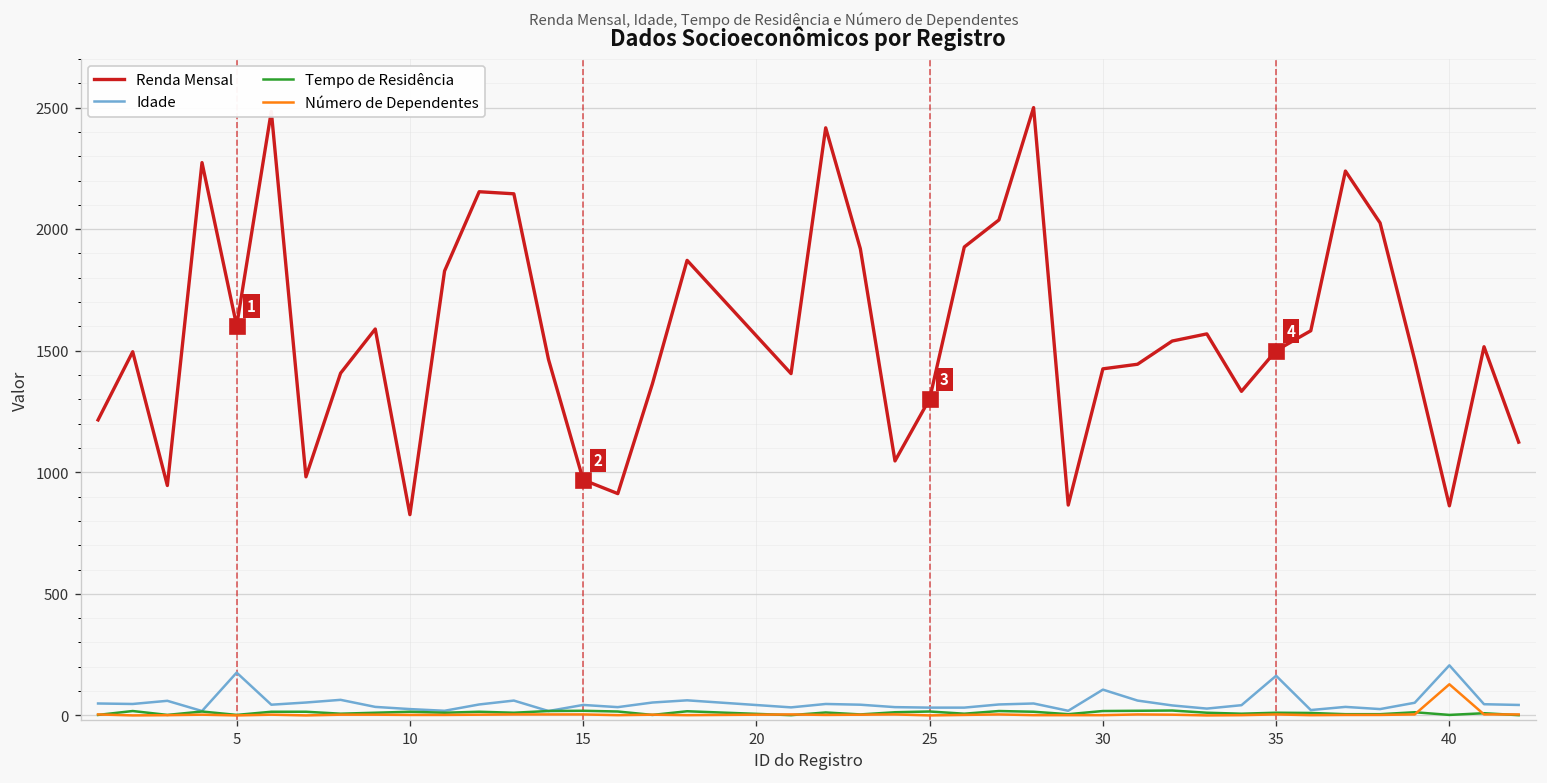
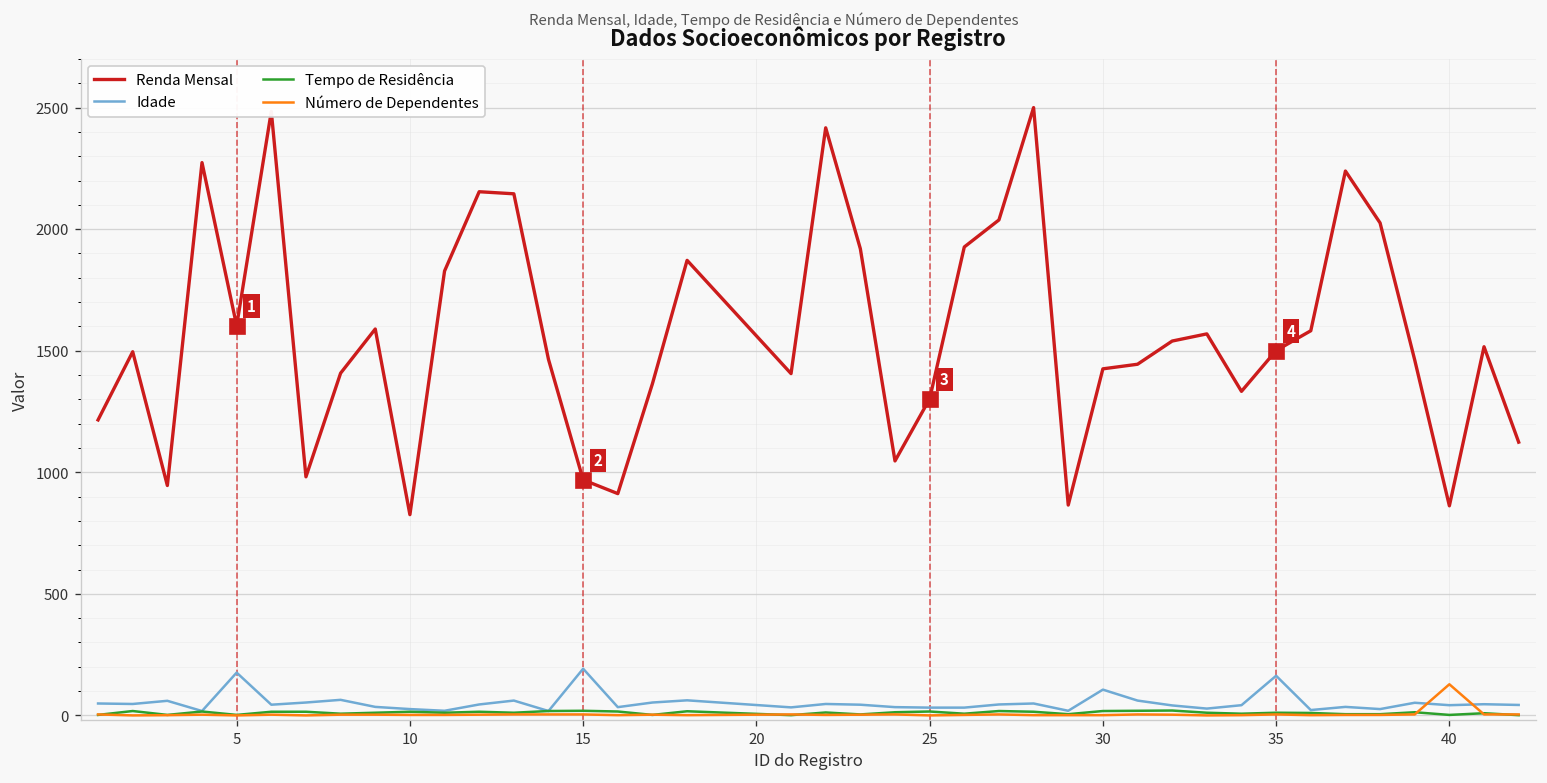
Idade, 15: 40 -> 190
Idade, 40: 210 -> 40
